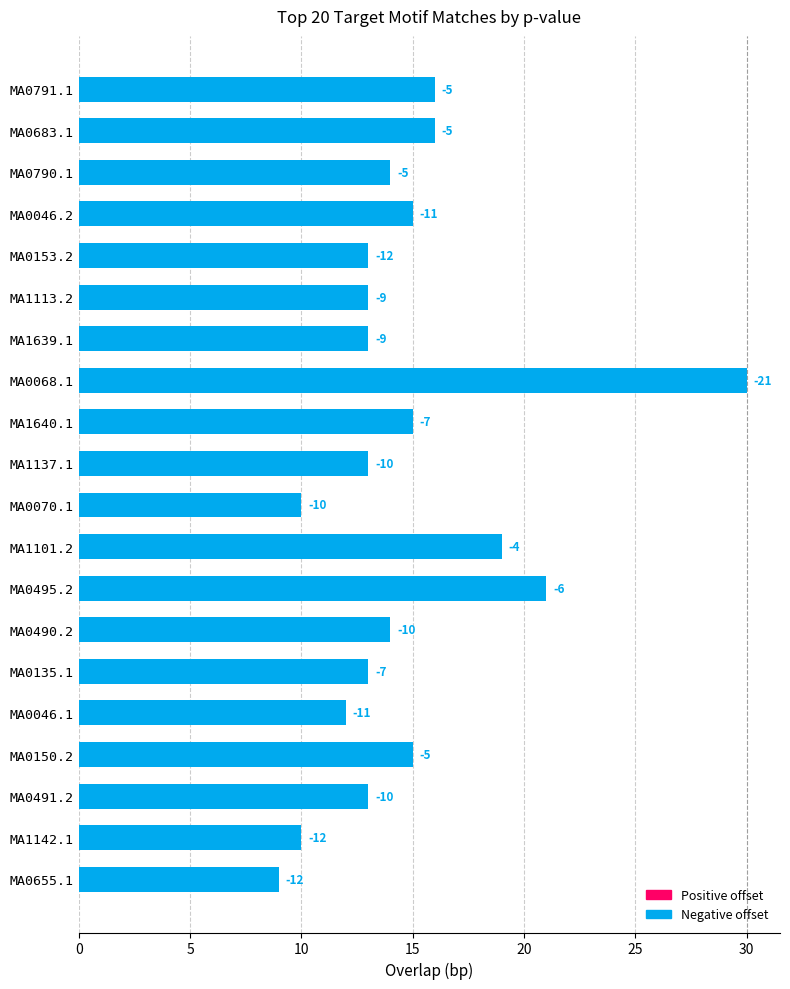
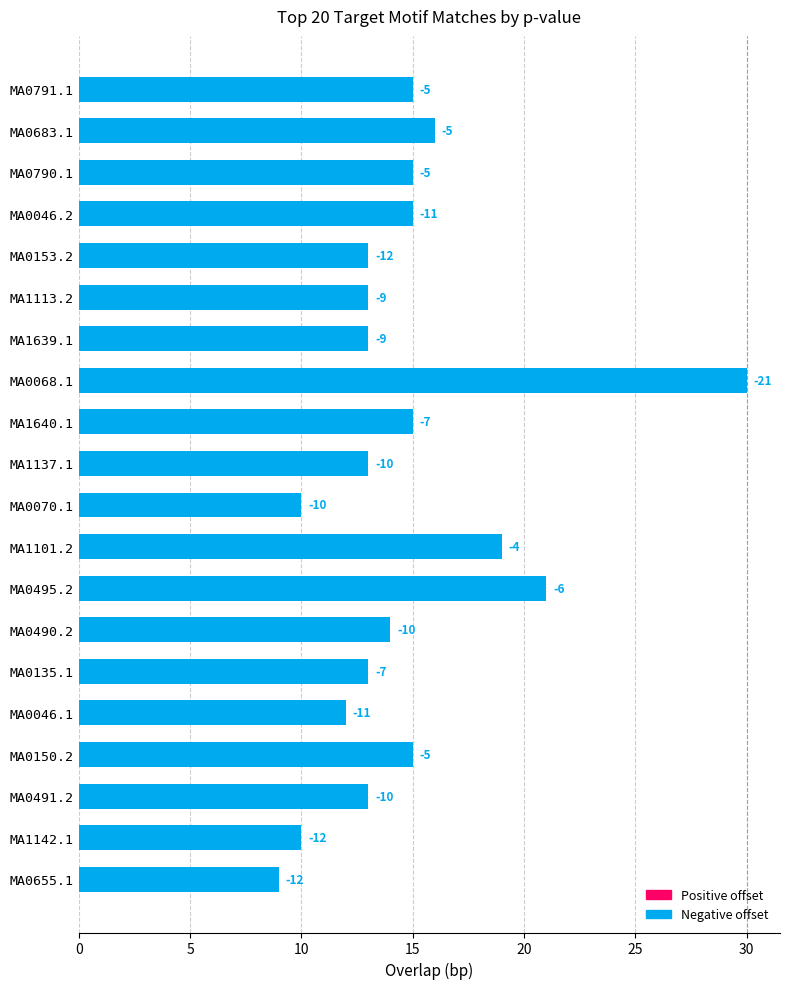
MA0791.1: 16 -> 15
MA0790.1: 14 -> 15
